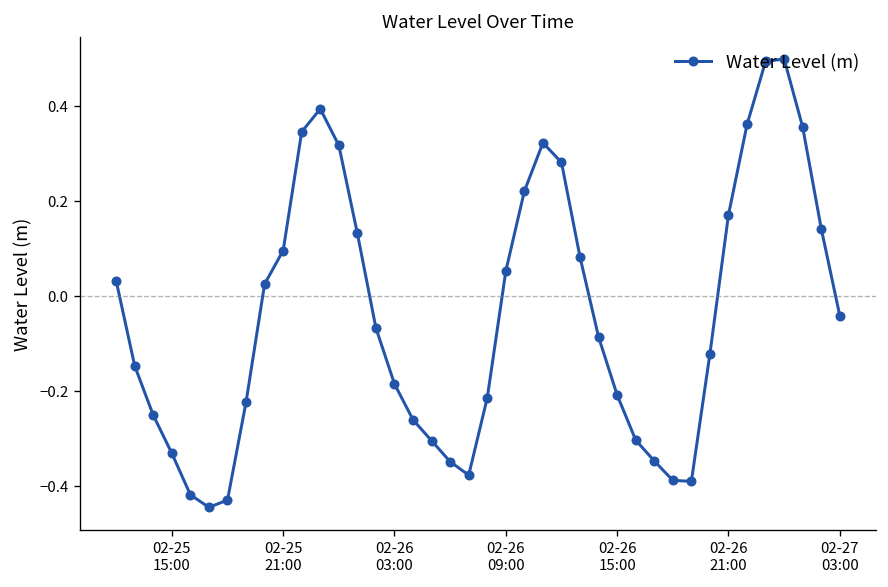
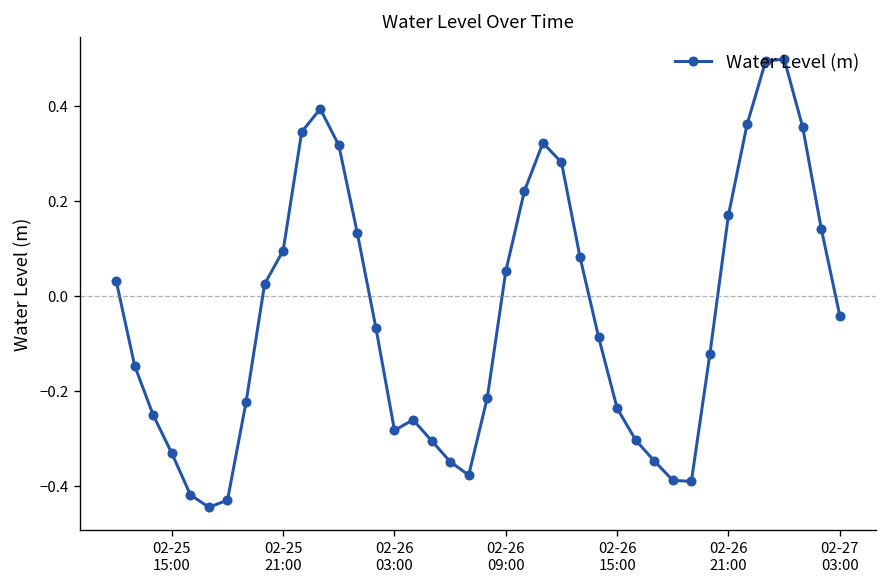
02-26 03:00: -0.19 -> -0.28
02-26 15:00: -0.21 -> -0.24
